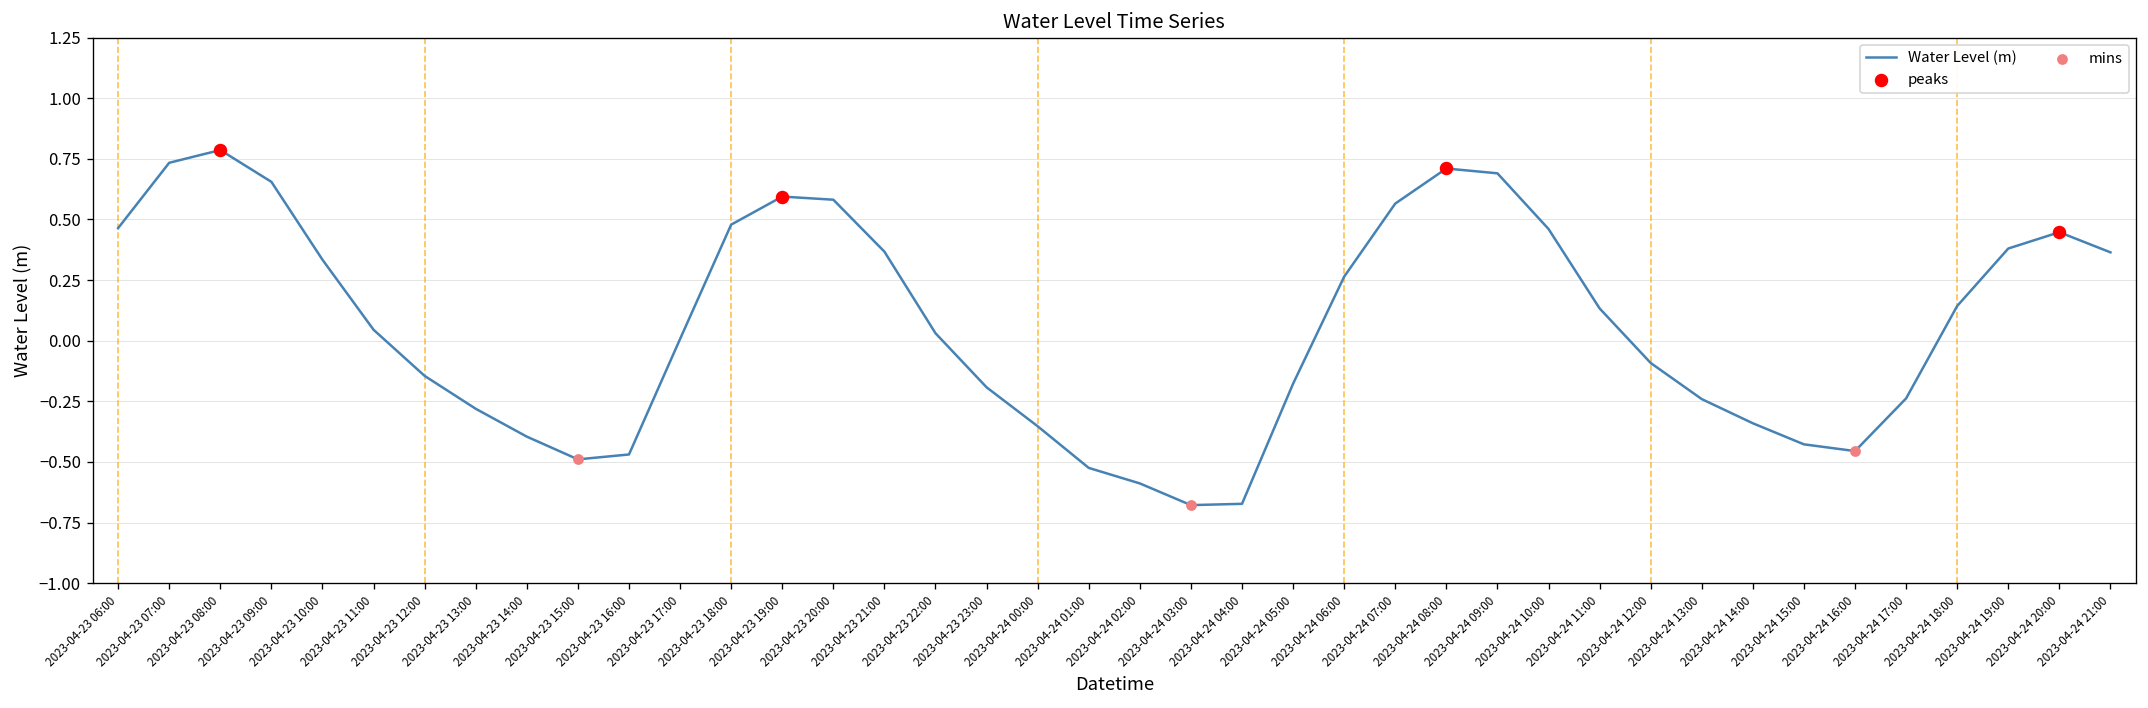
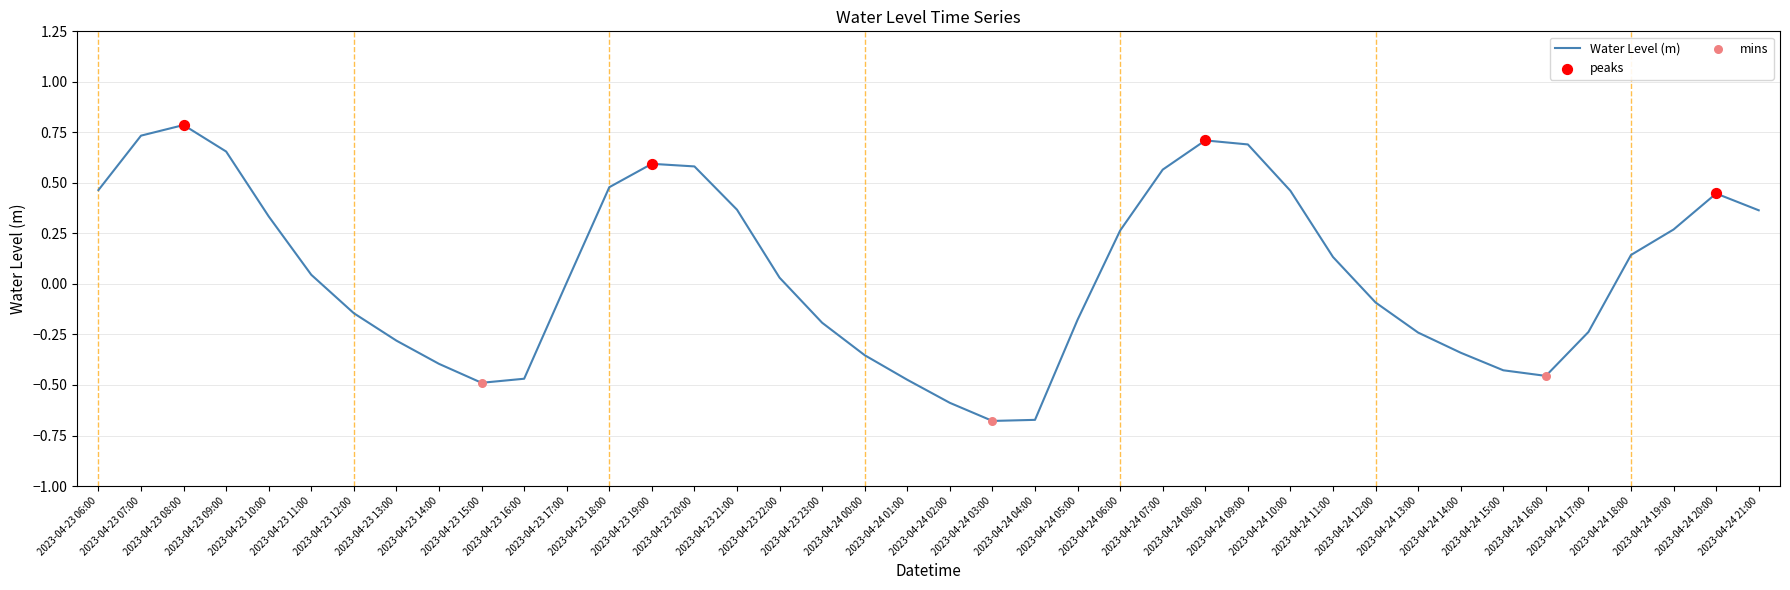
Water Level (m), 2023-04-24 01:00: -0.52 -> -0.47
Water Level (m), 2023-04-24 19:00: 0.38 -> 0.27
